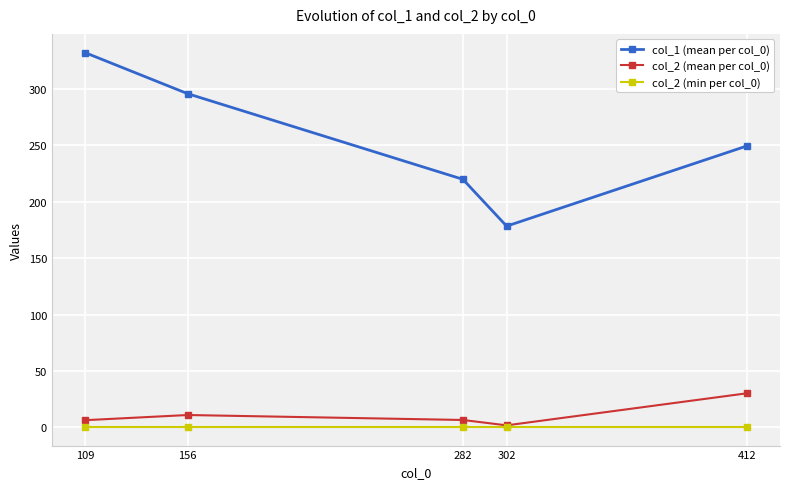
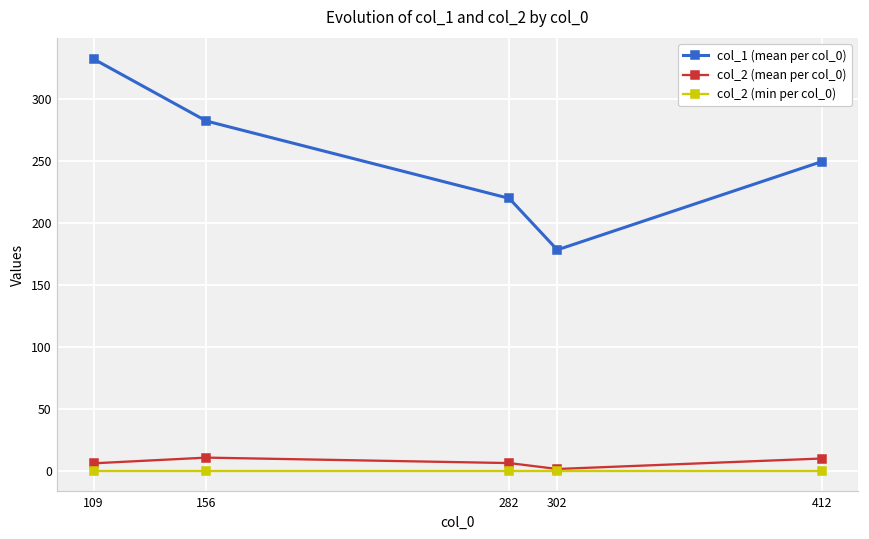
col_1 (mean per col_0), 156: 296 -> 282
col_2 (mean per col_0), 412: 30 -> 10
